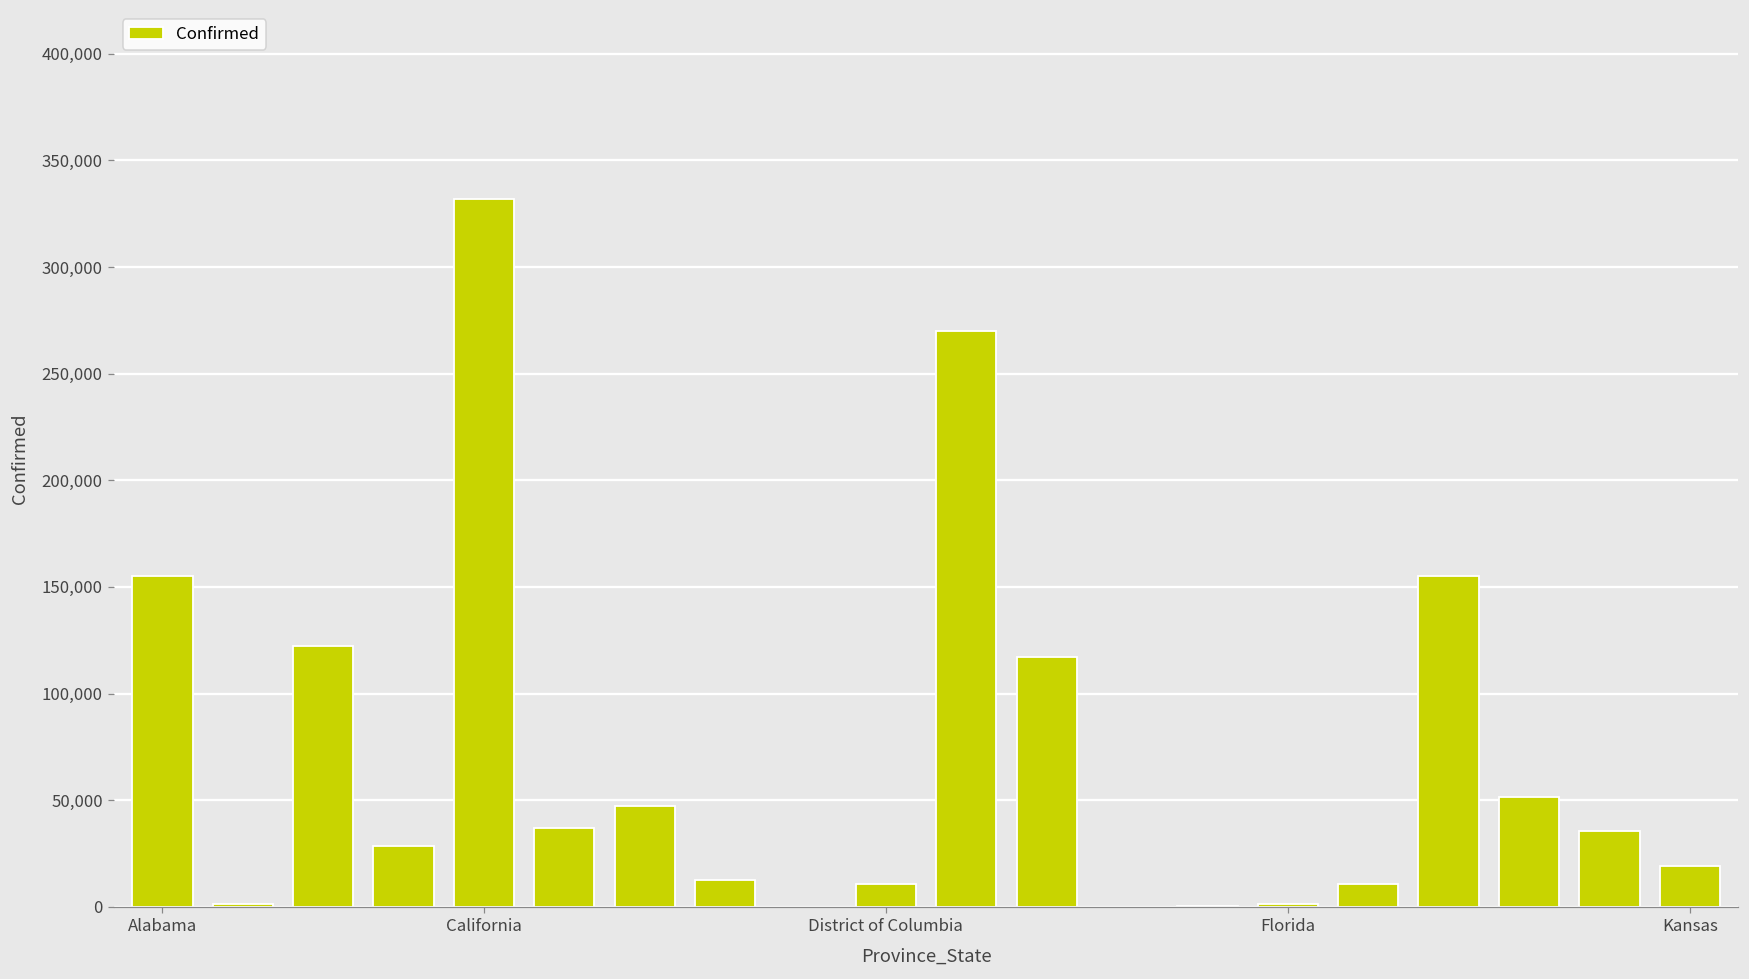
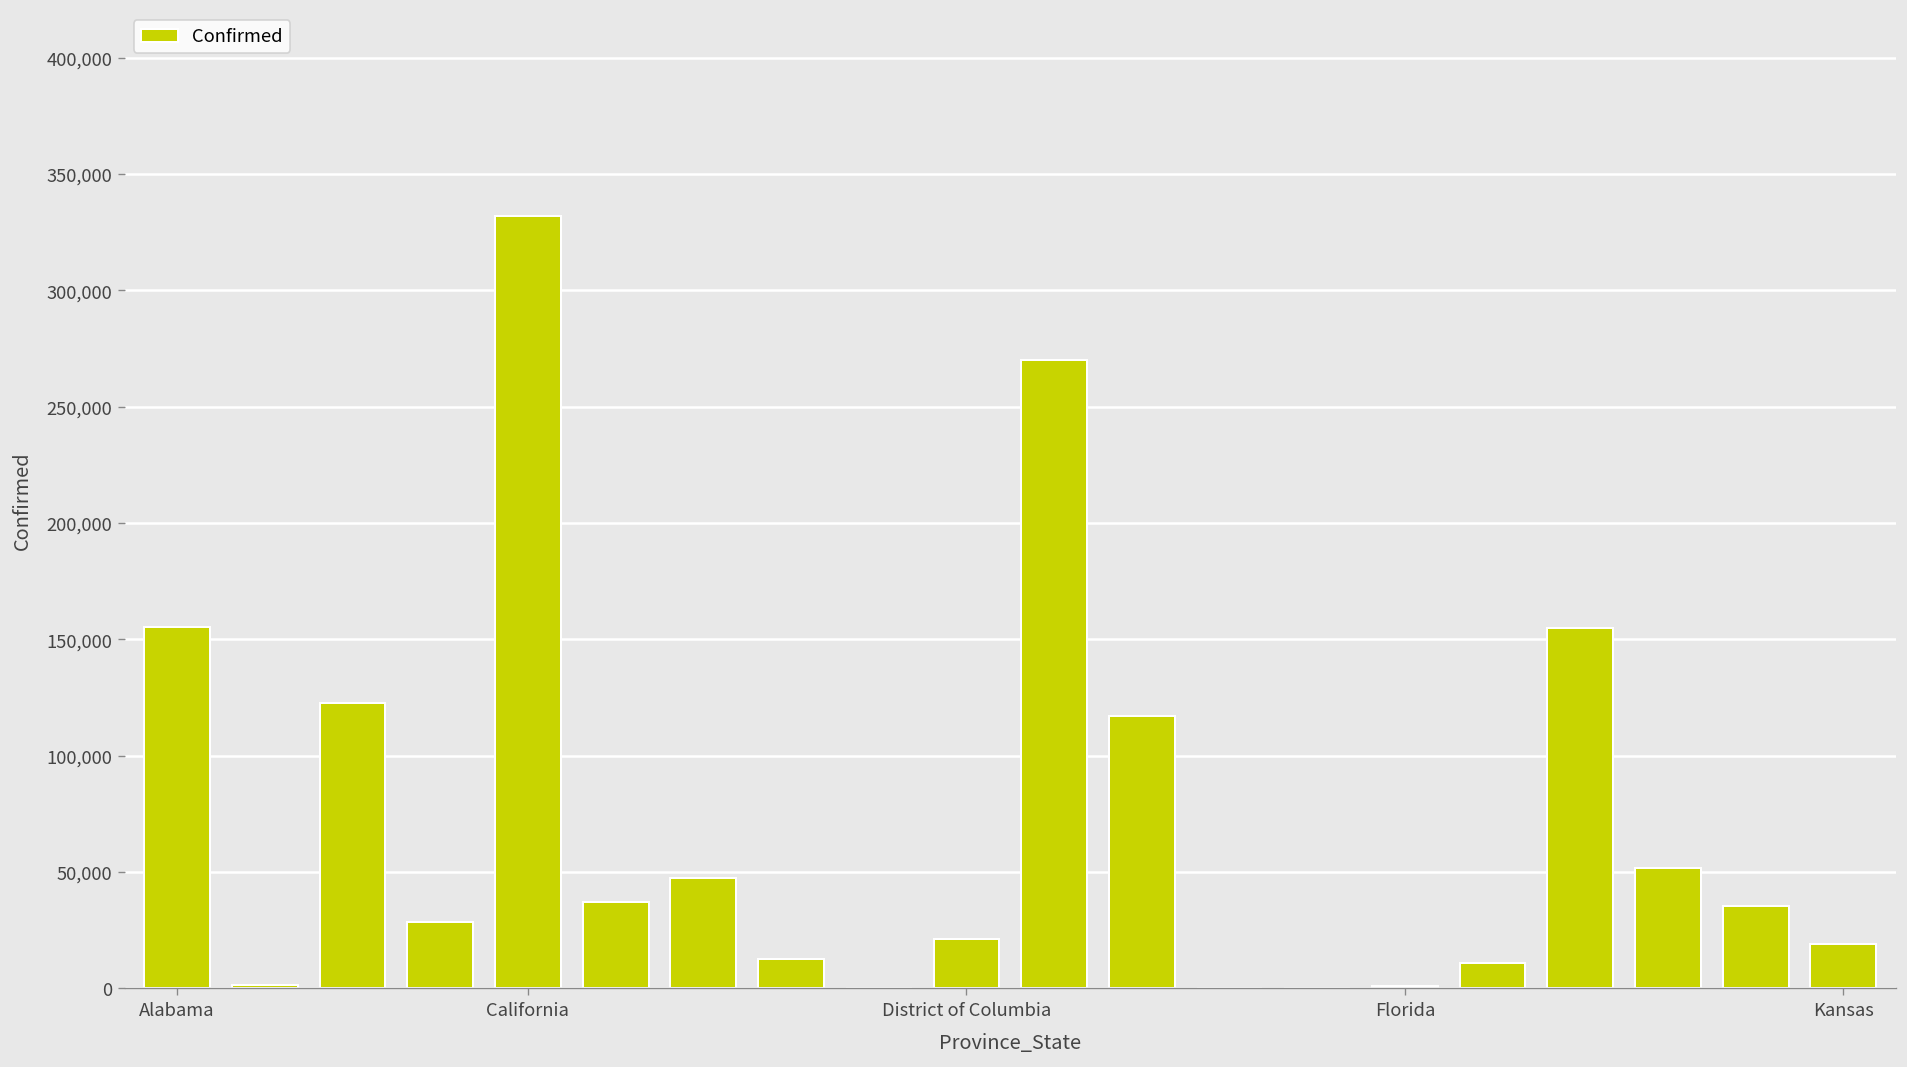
District of Columbia: 11,000 -> 21,000
